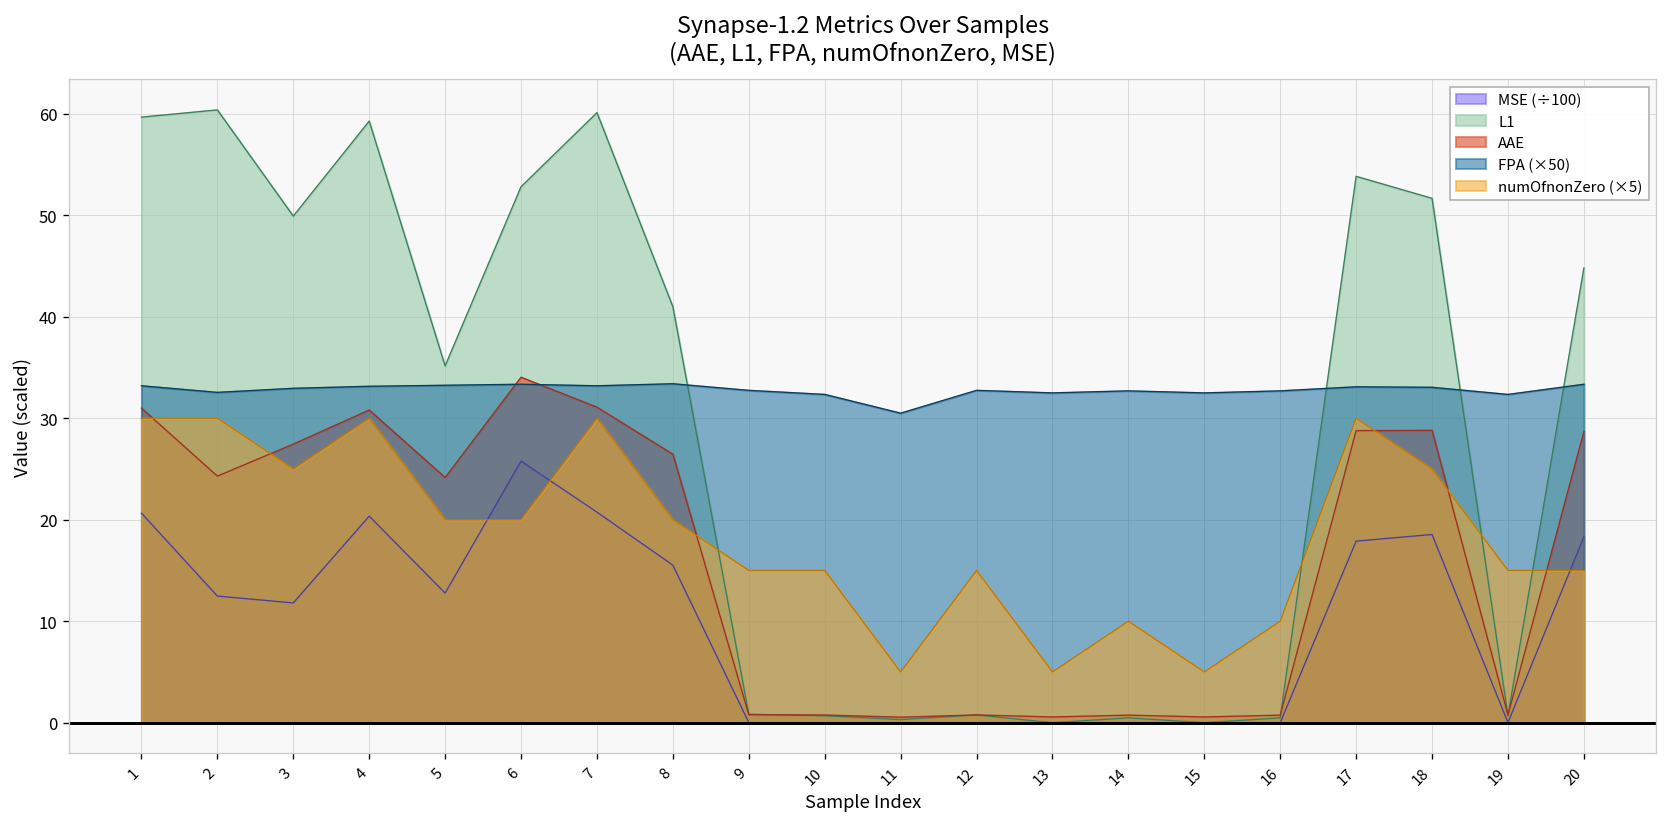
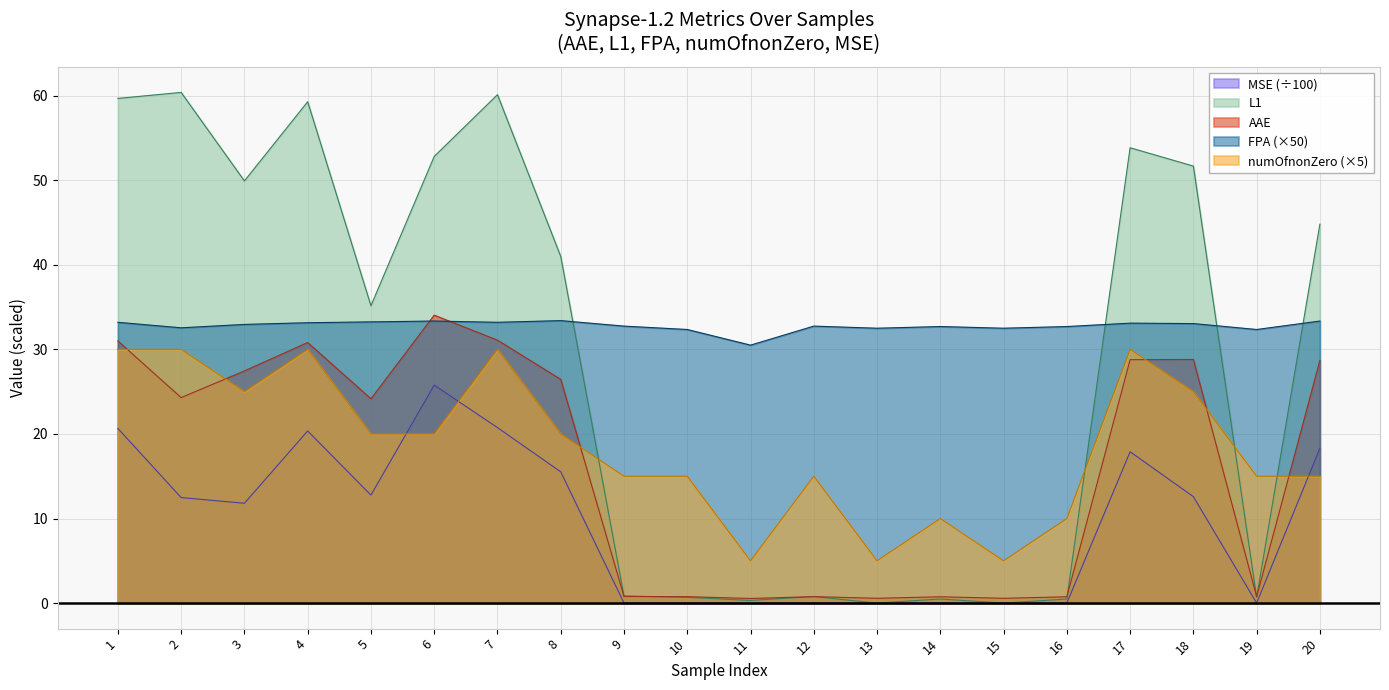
MSE (÷100), 18: 19 -> 13
